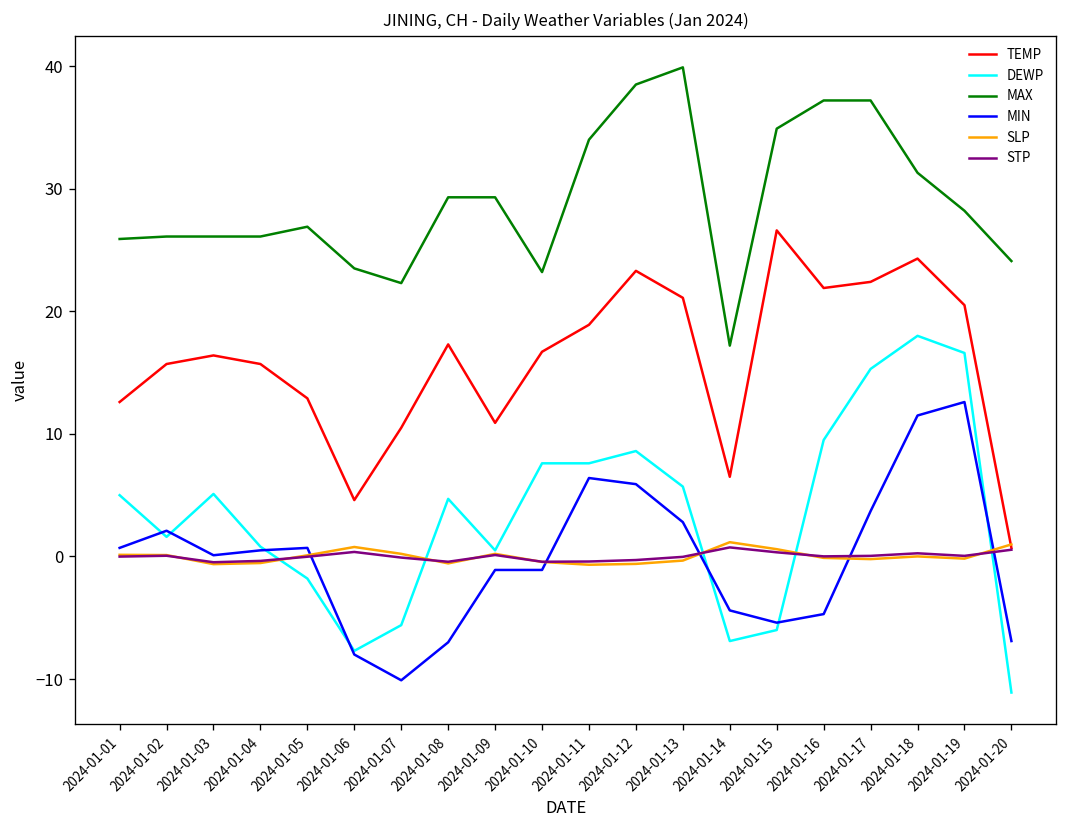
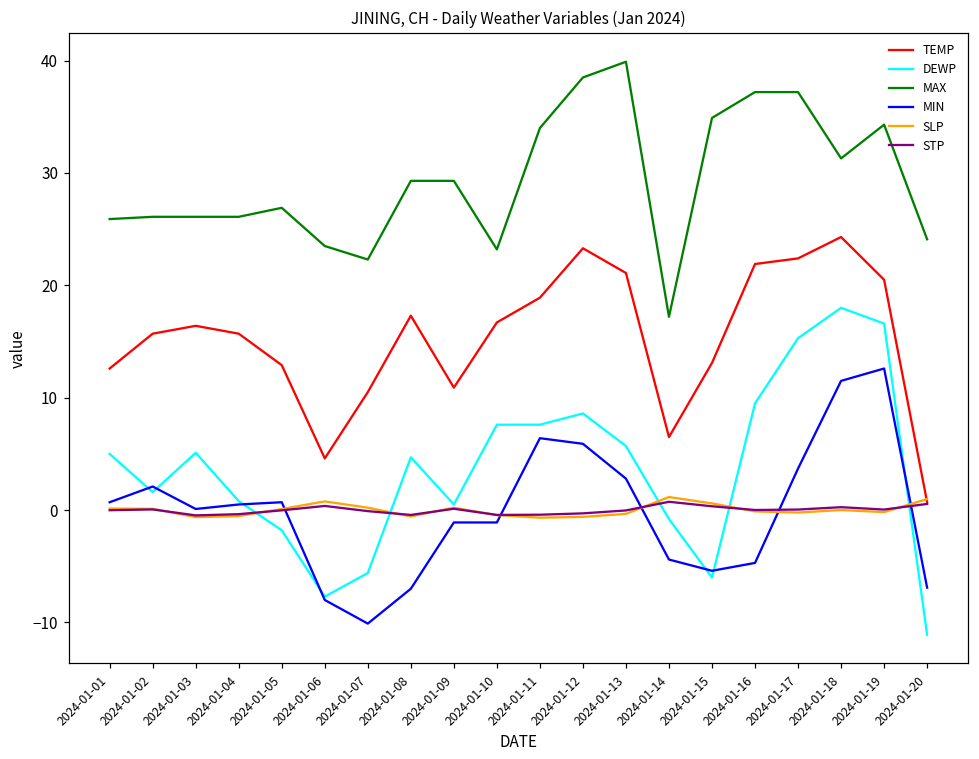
DEWP, 2024-01-14: -6.9 -> -0.8
TEMP, 2024-01-15: 26.6 -> 13.1
MAX, 2024-01-19: 28.2 -> 34.3
